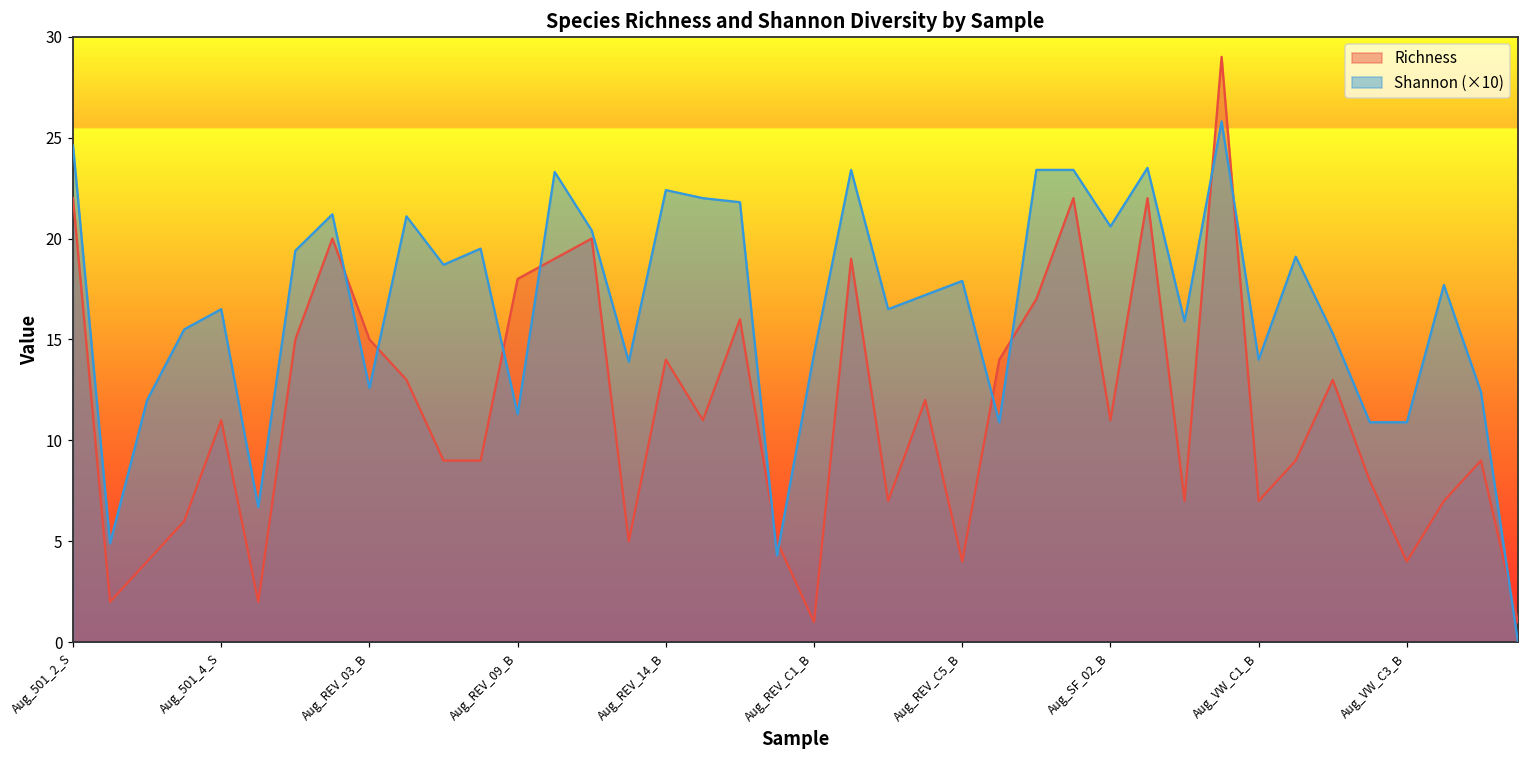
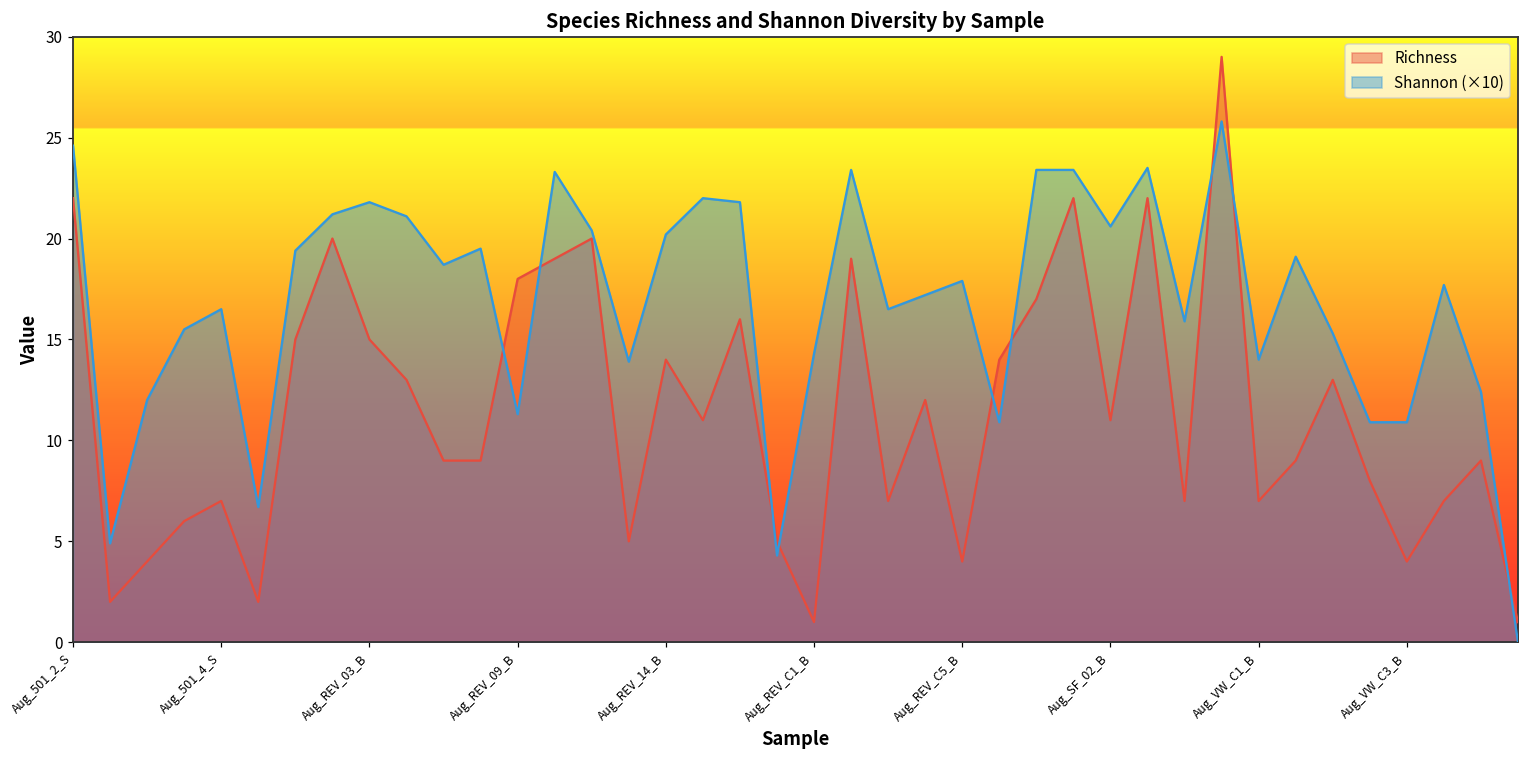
Richness, Aug_501_4_S: 11 -> 7
Shannon (×10), Aug_REV_03_B: 12.6 -> 21.8
Shannon (×10), Aug_REV_14_B: 22.4 -> 20.2
